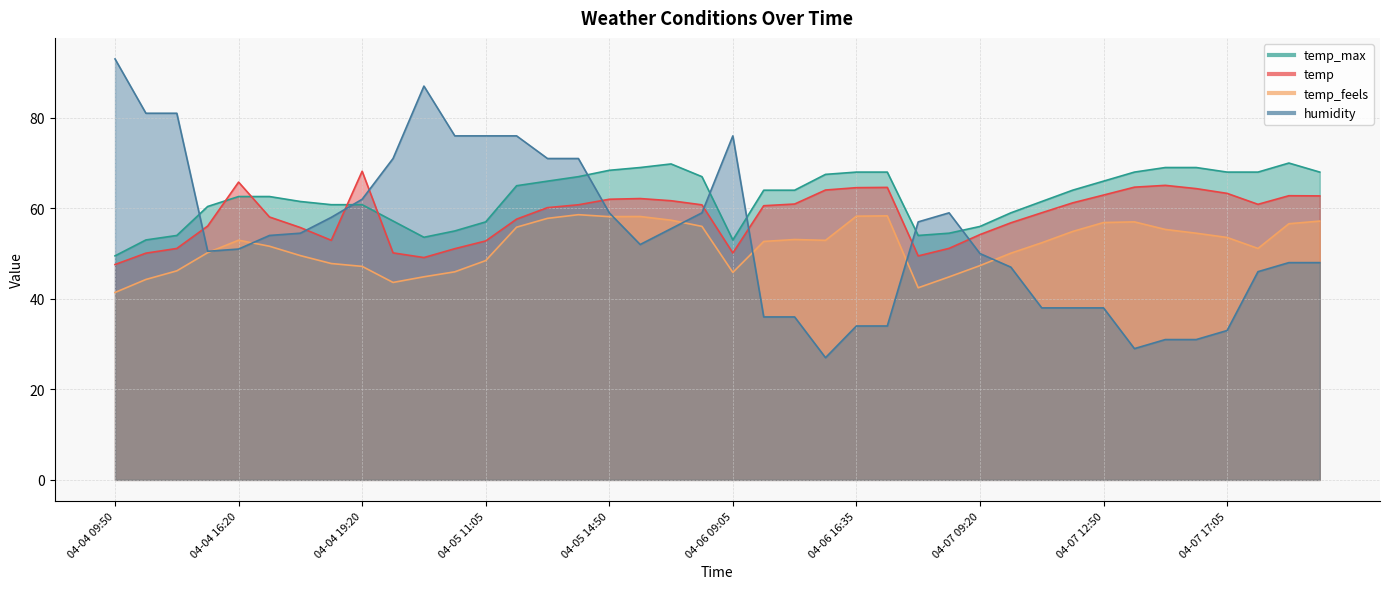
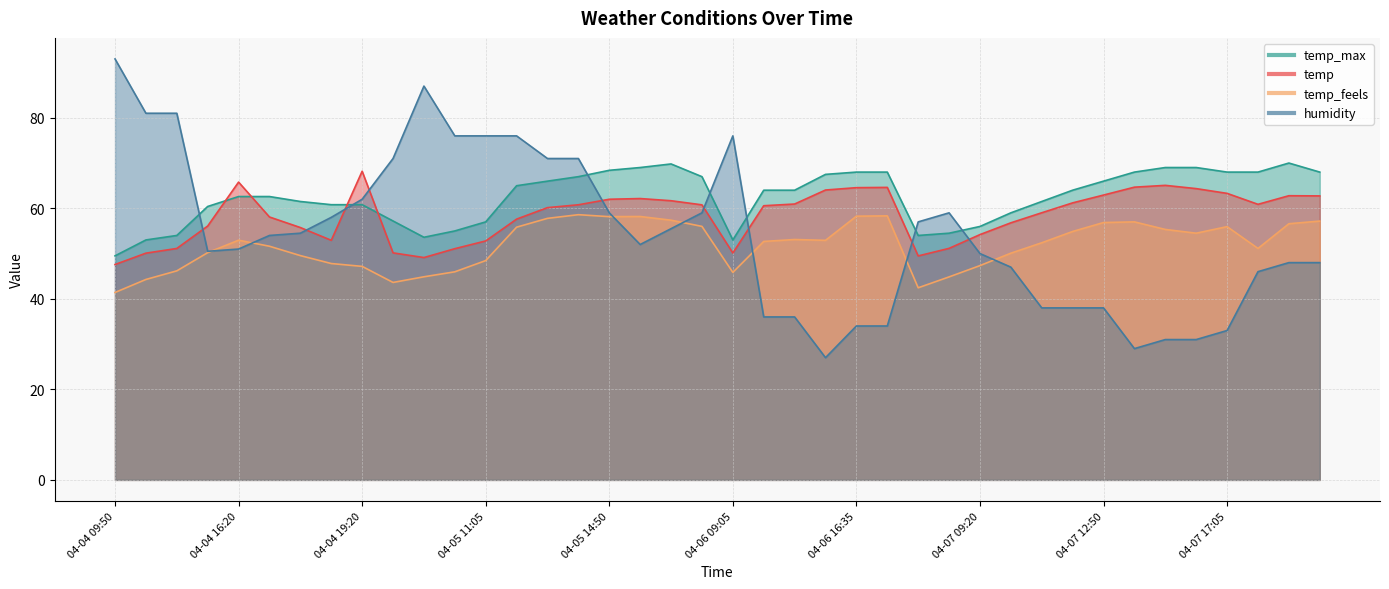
temp_feels, 04-07 17:05: 54 -> 56
